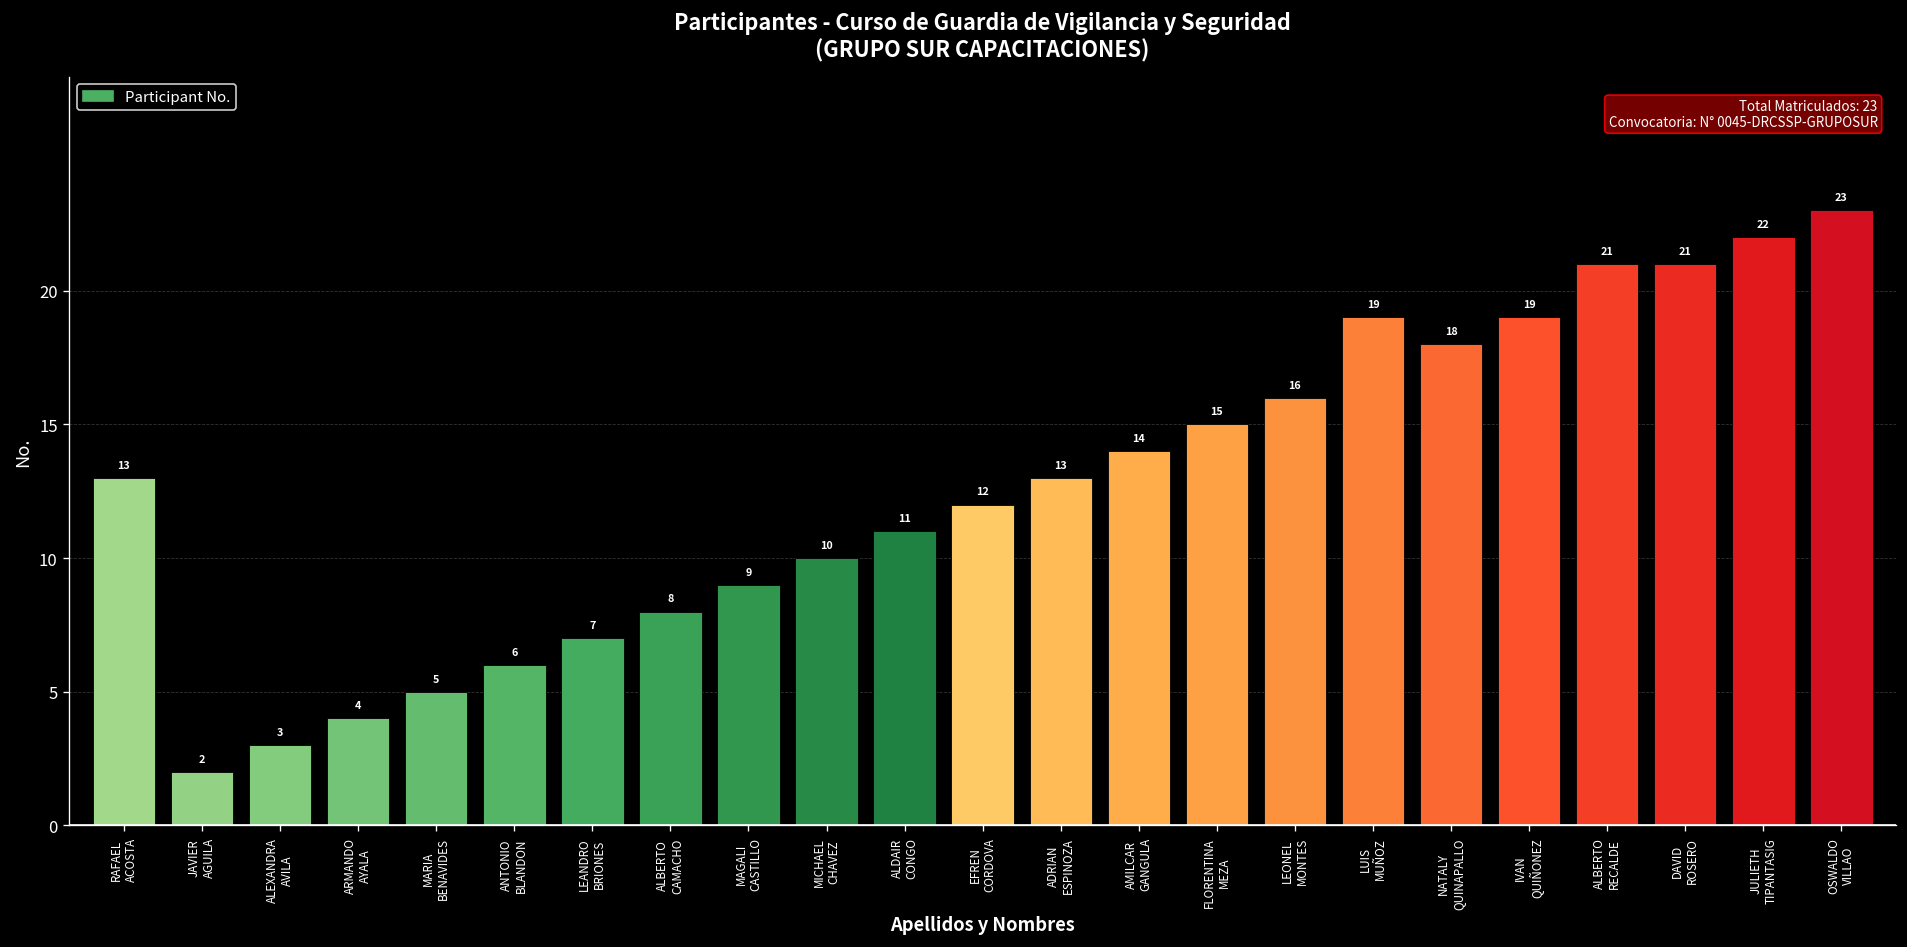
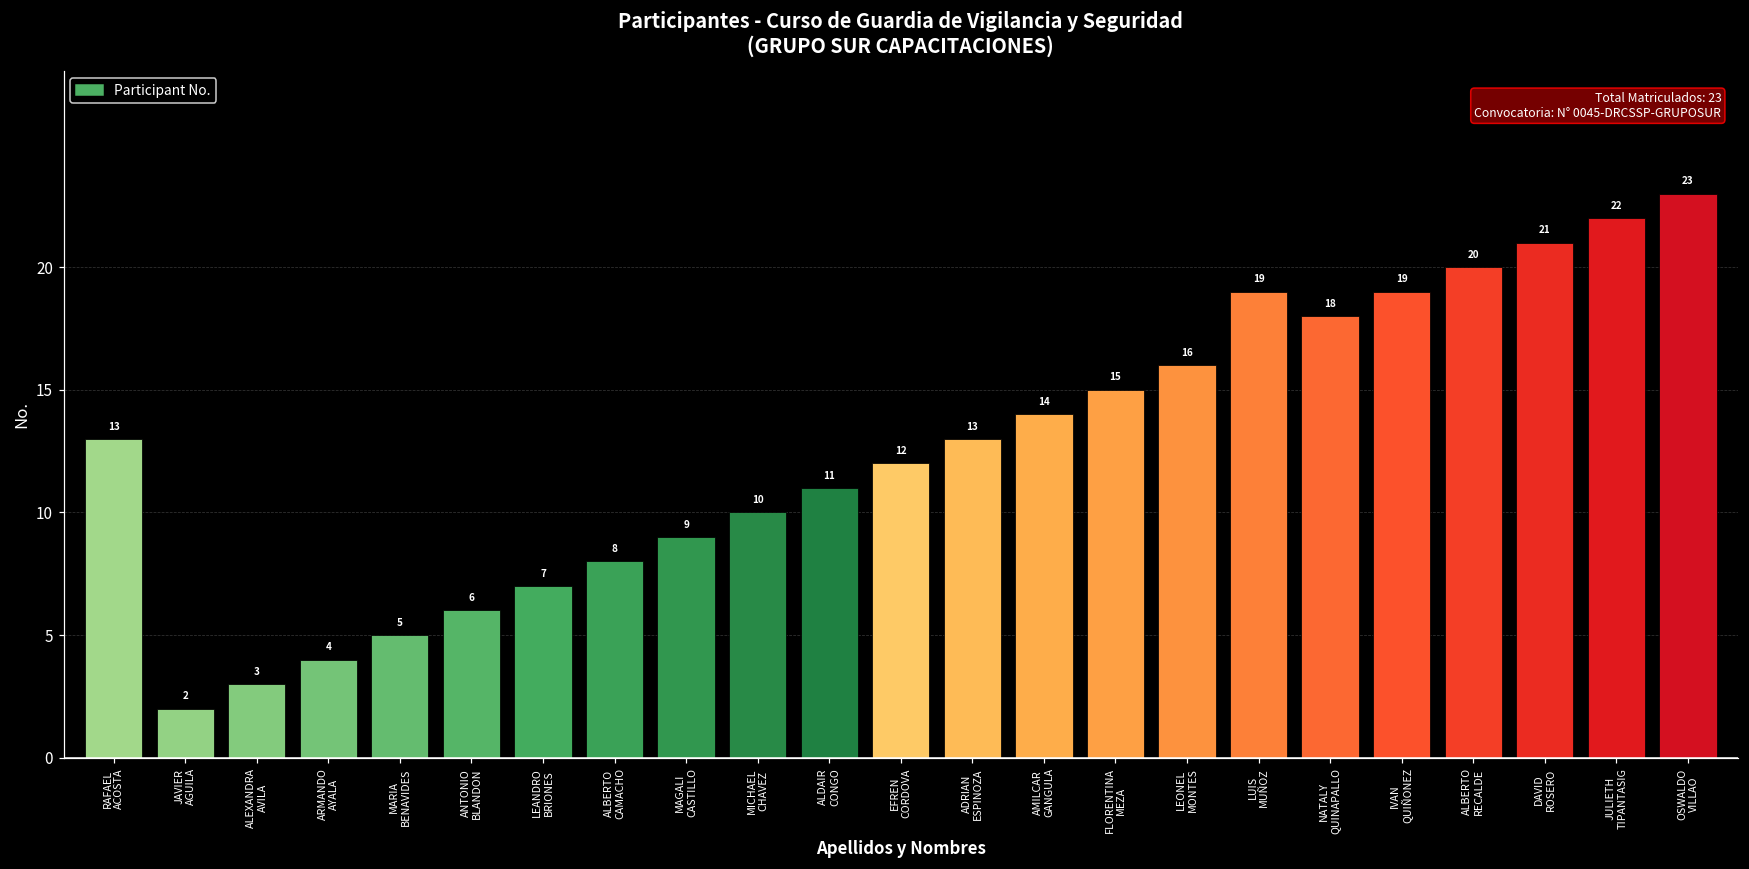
ALBERTO RECALDE: 21 -> 20
